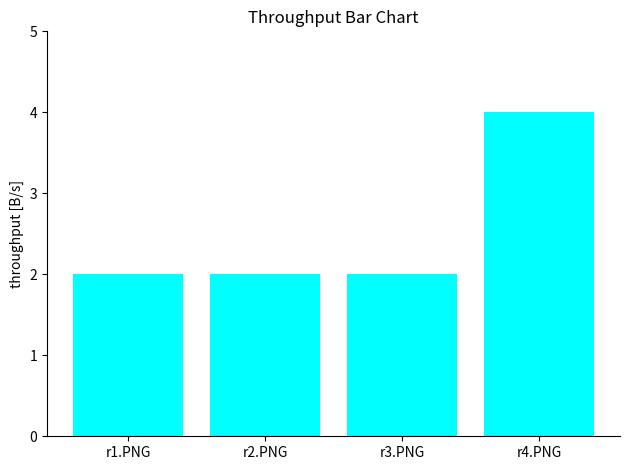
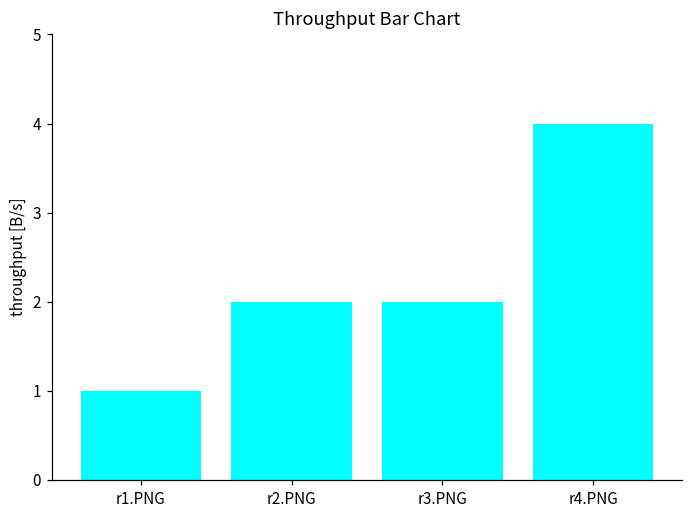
r1.PNG: 2 -> 1
